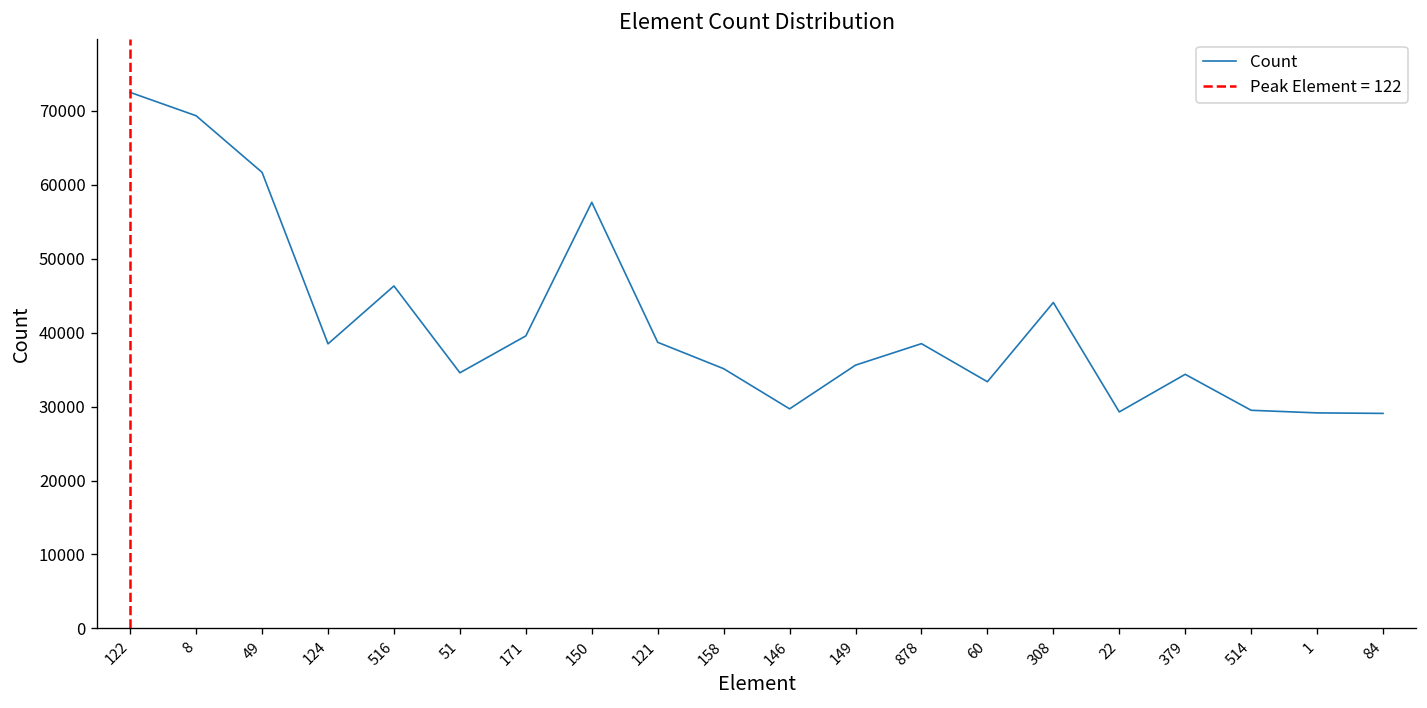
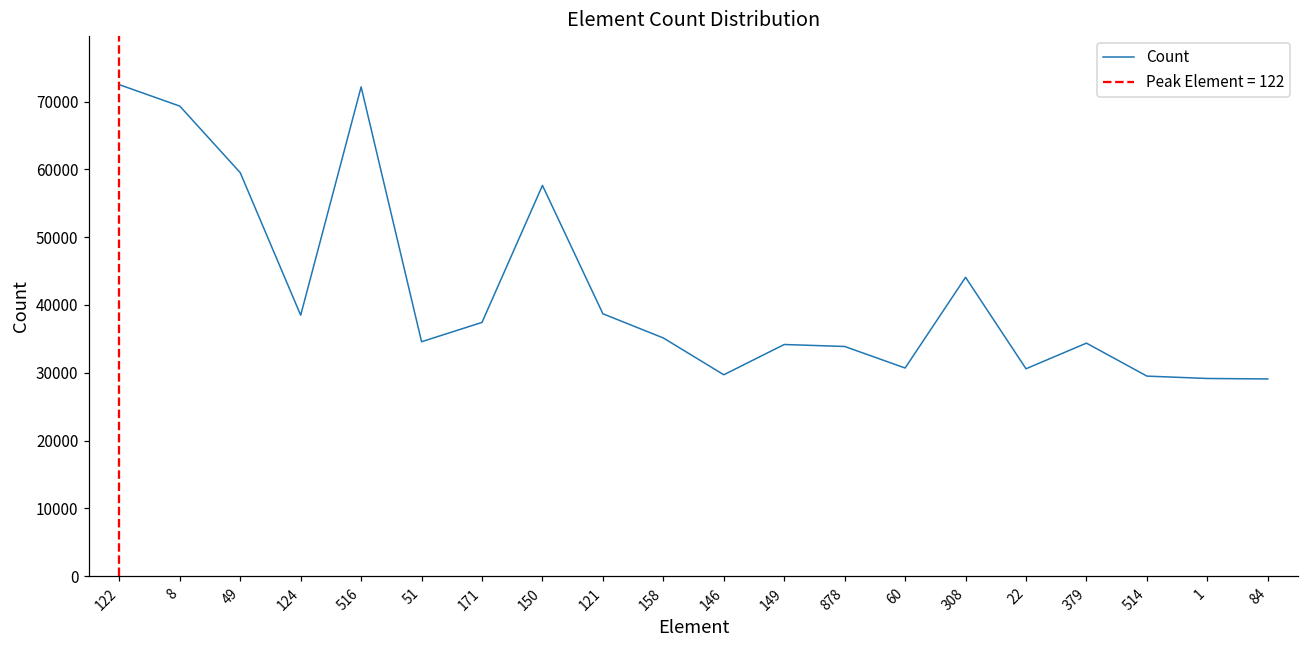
49: 62000 -> 60000
516: 46000 -> 72000
171: 40000 -> 37000
149: 36000 -> 34000
878: 39000 -> 34000
60: 33000 -> 31000
22: 29000 -> 31000
